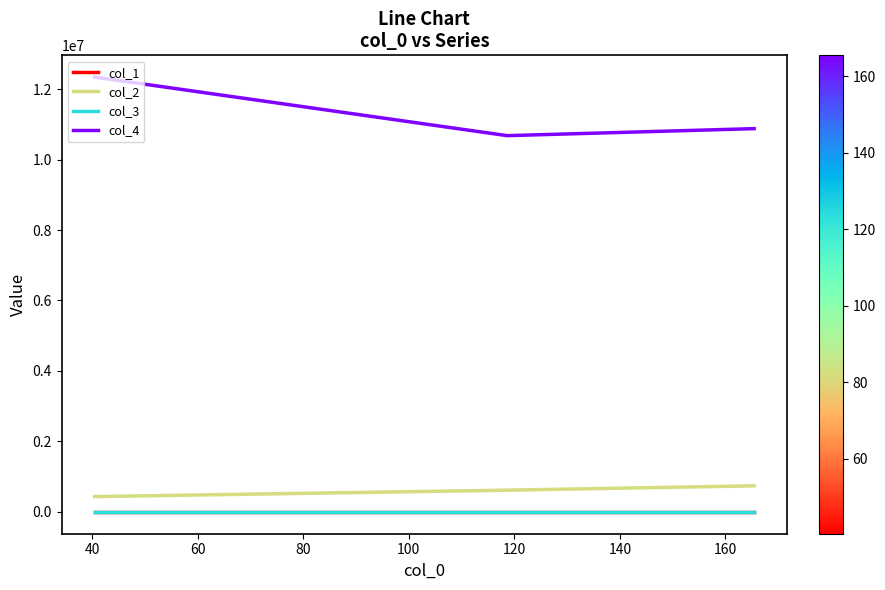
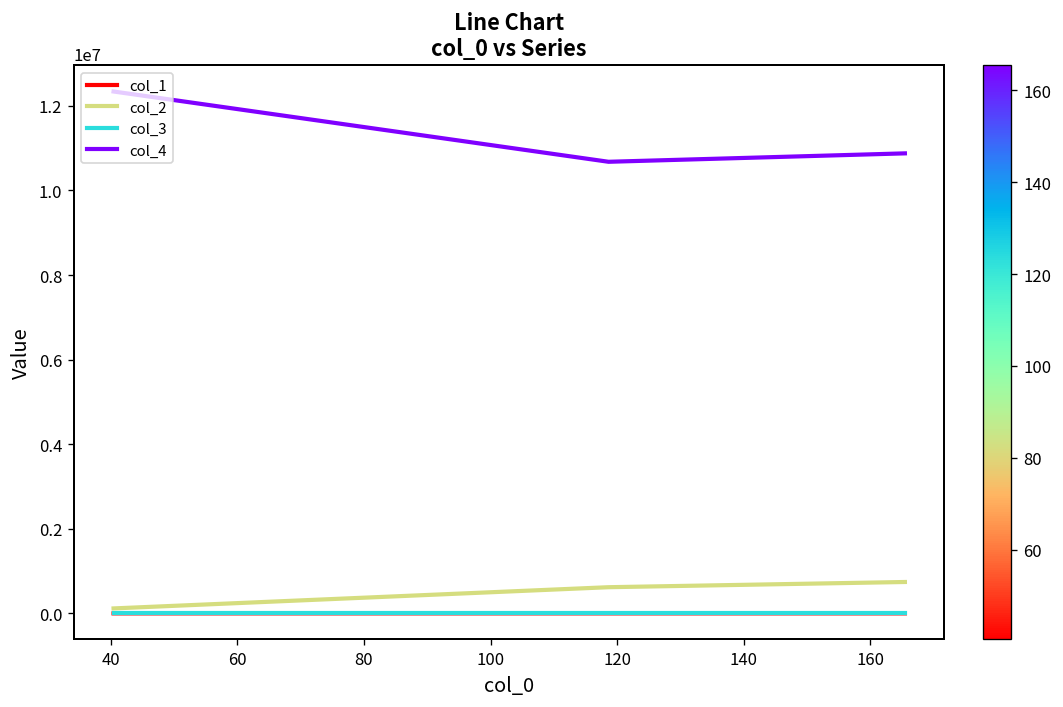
col_2, 40: 400000 -> 100000
